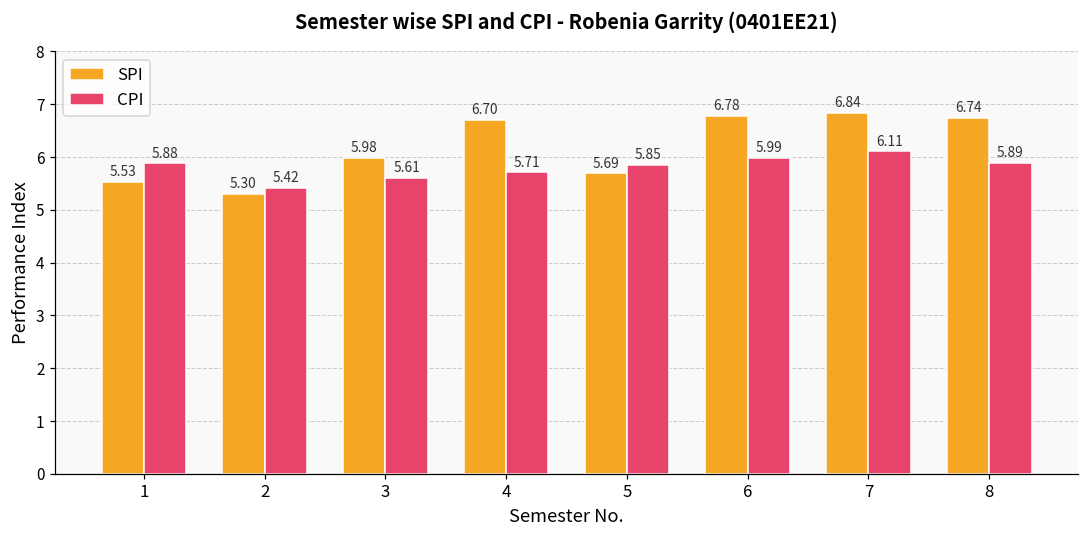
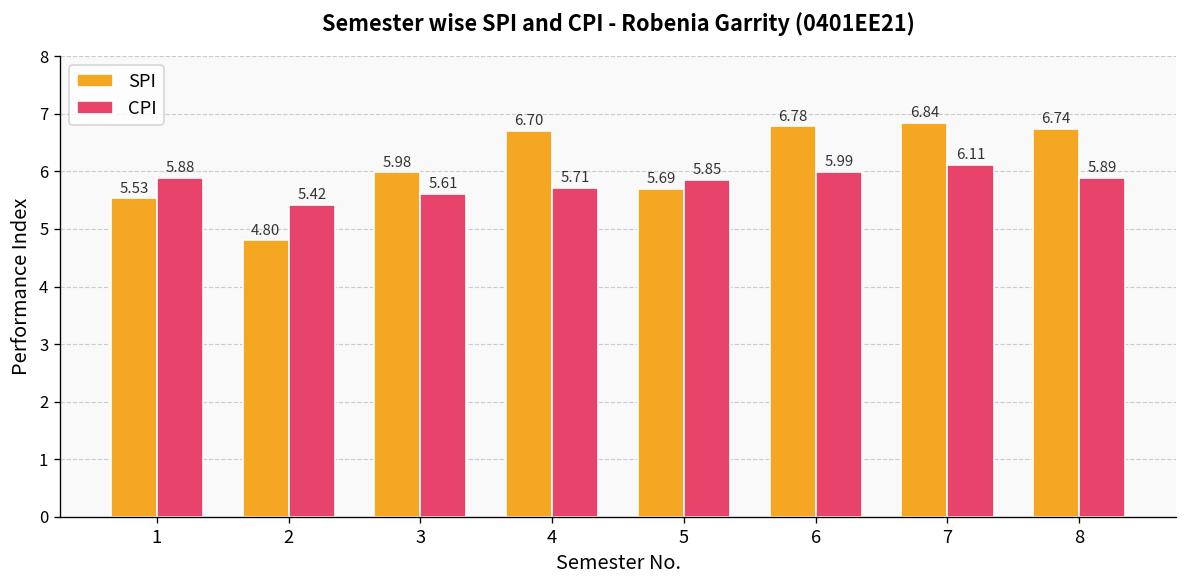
SPI, 2: 5.30 -> 4.80
